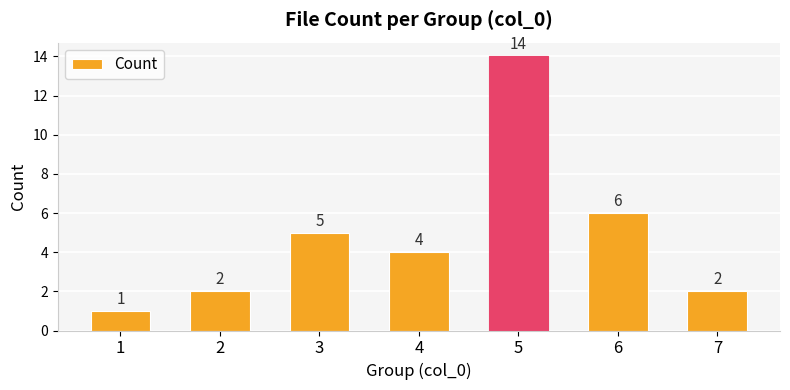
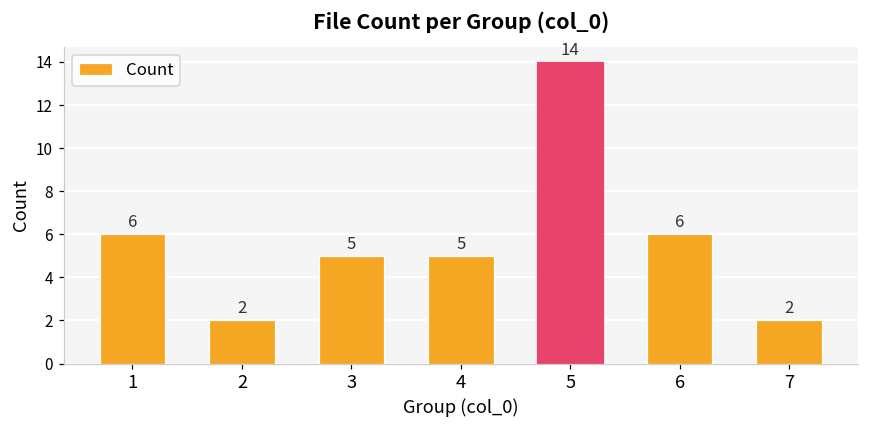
1: 1 -> 6
4: 4 -> 5
